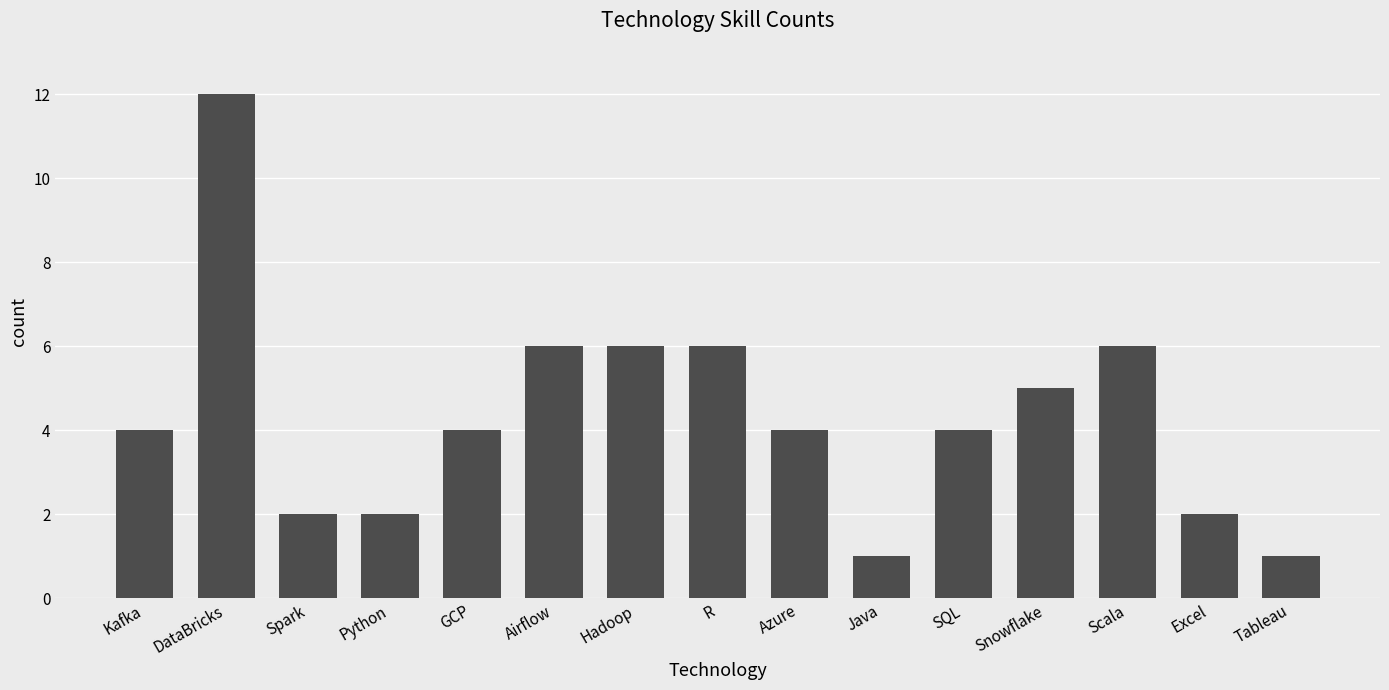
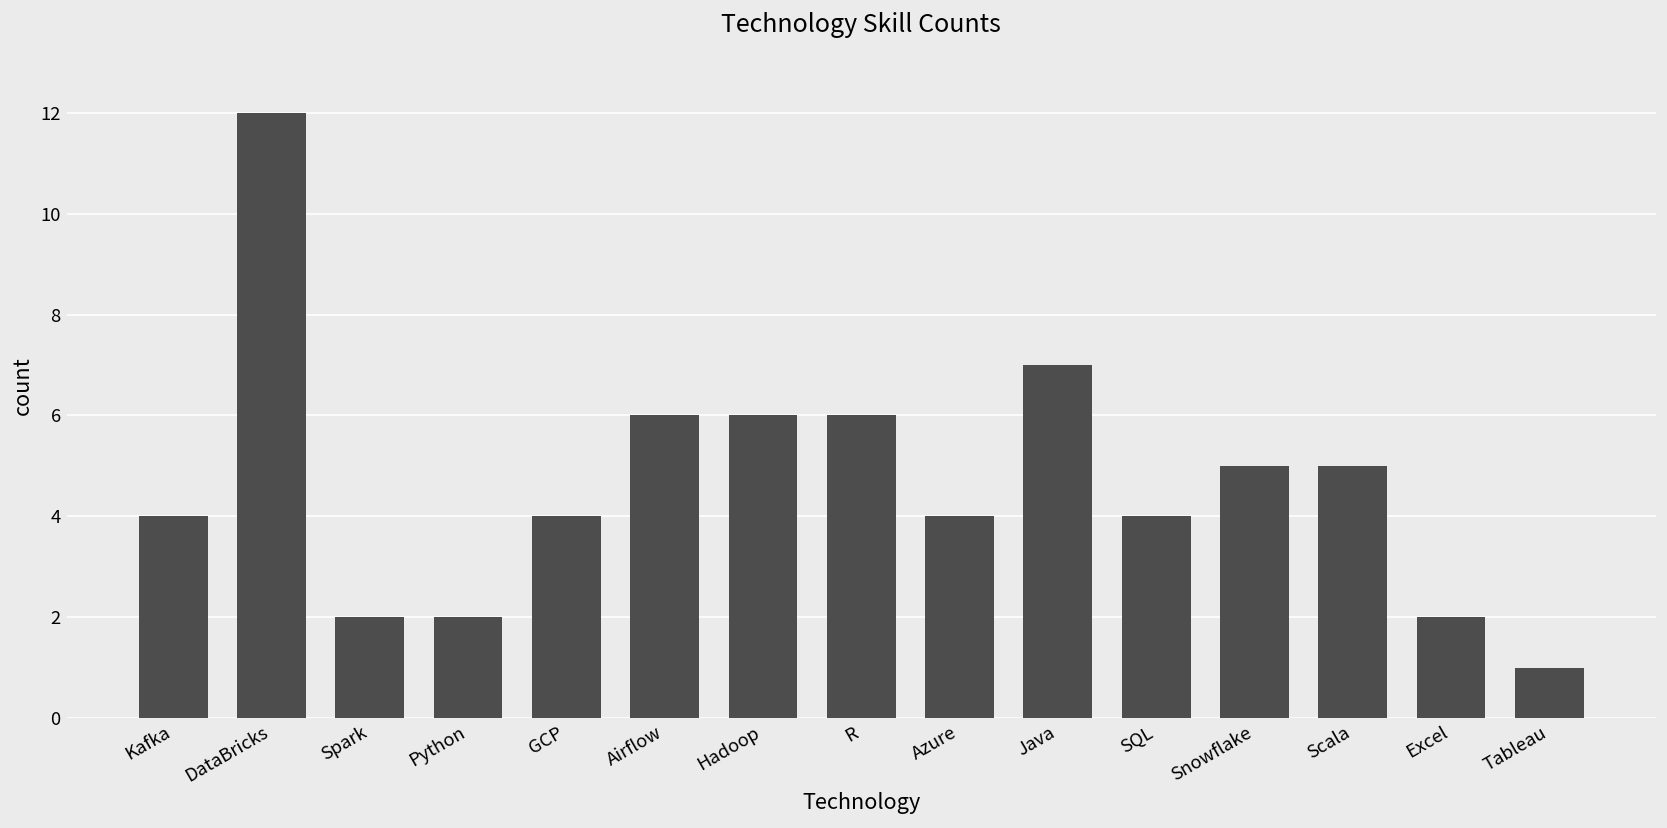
Java: 1 -> 7
Scala: 6 -> 5
